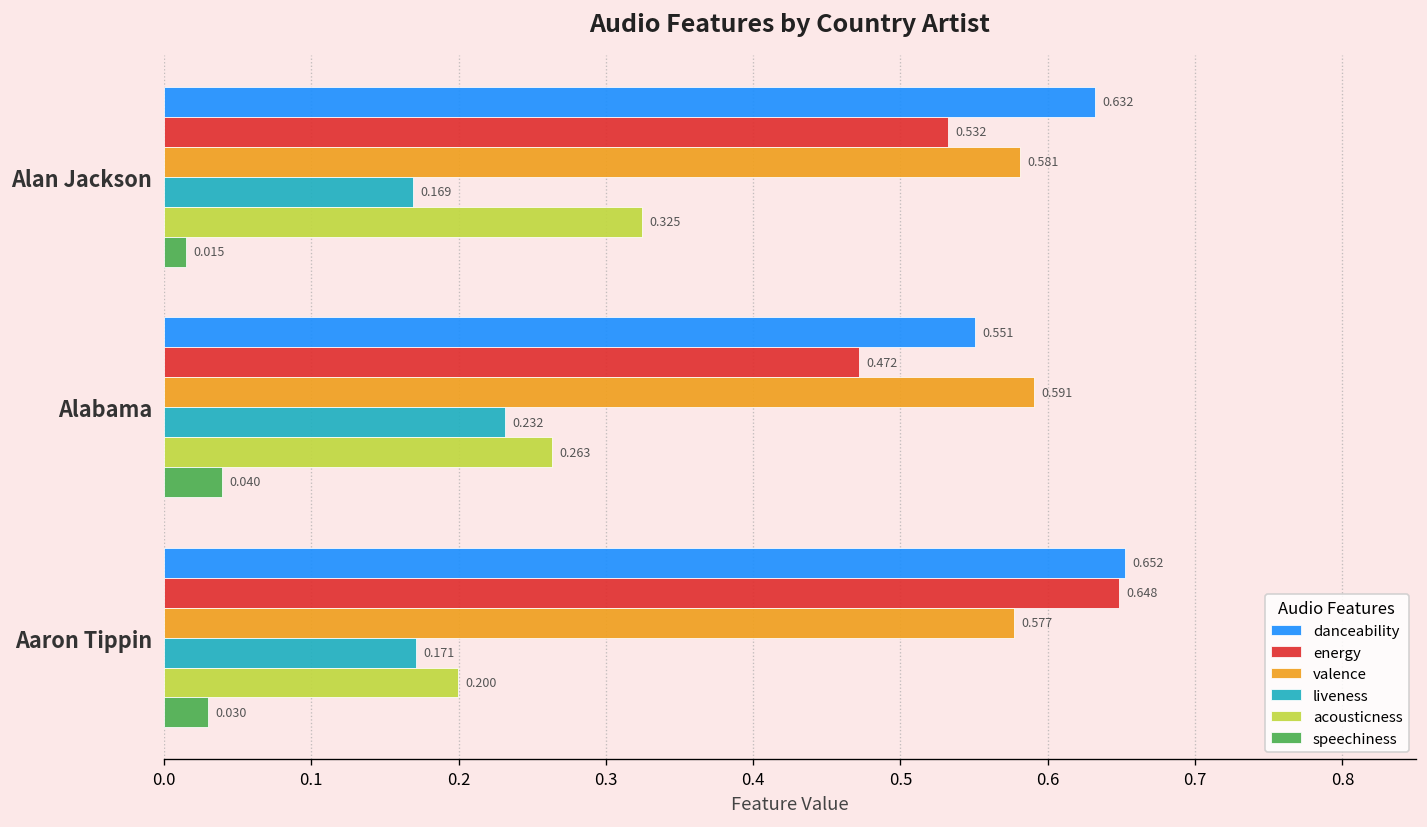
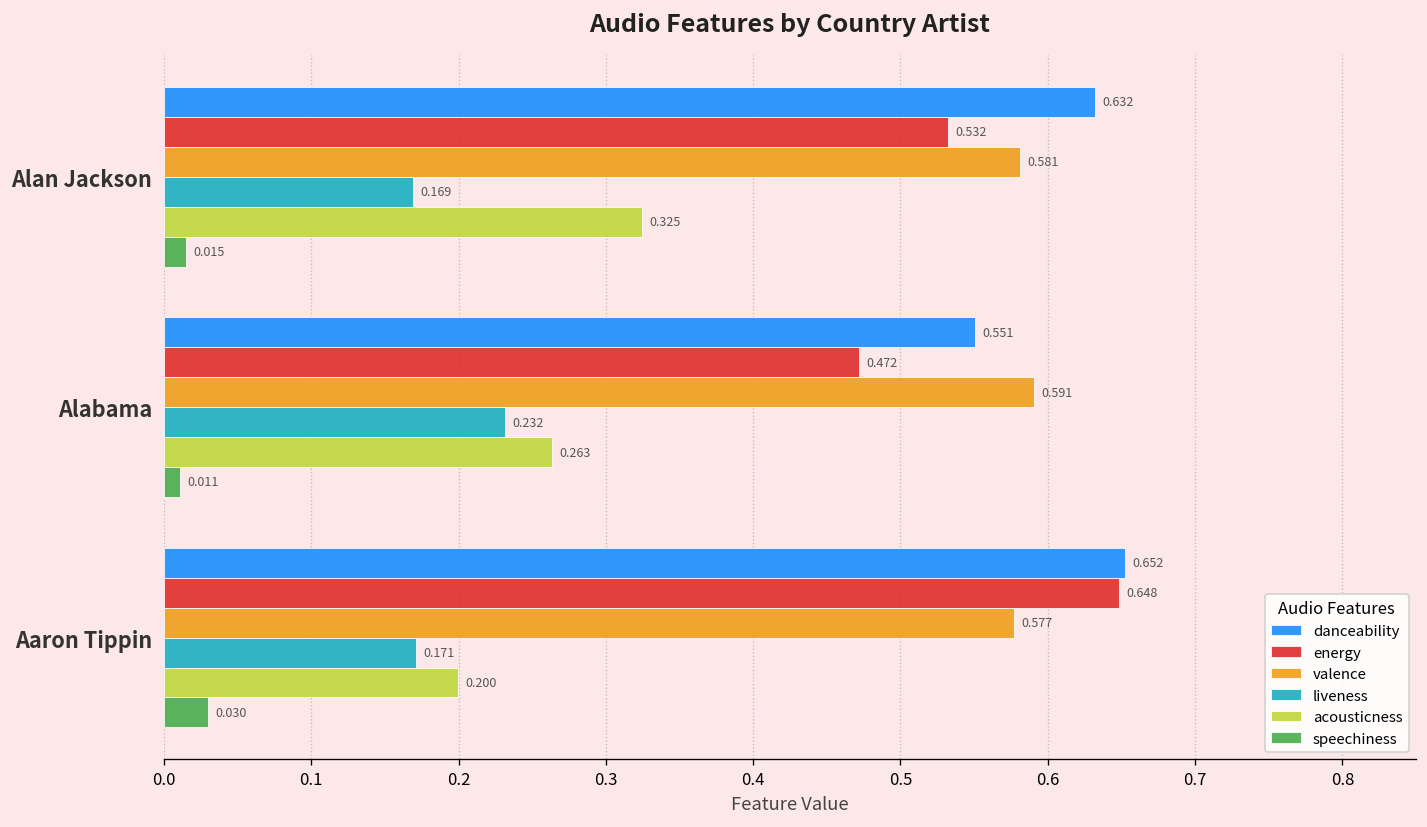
speechiness, Alabama: 0.040 -> 0.011
